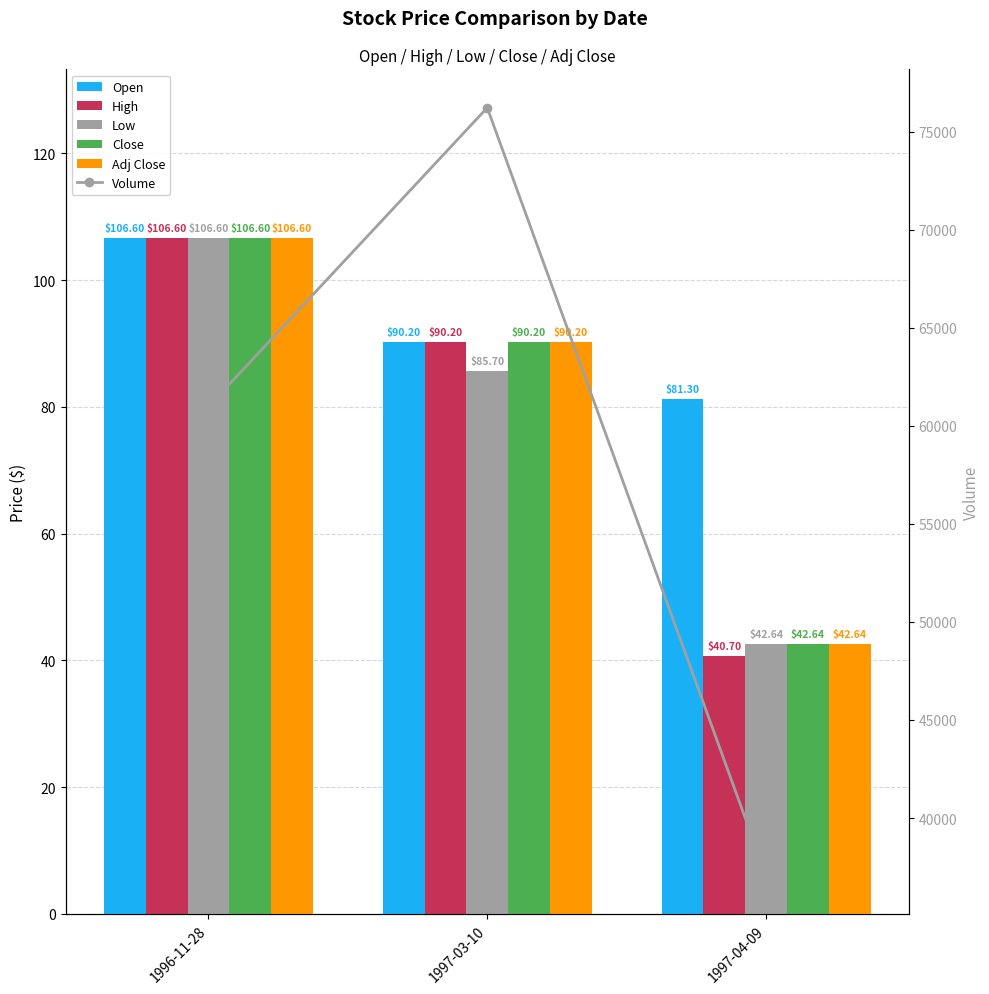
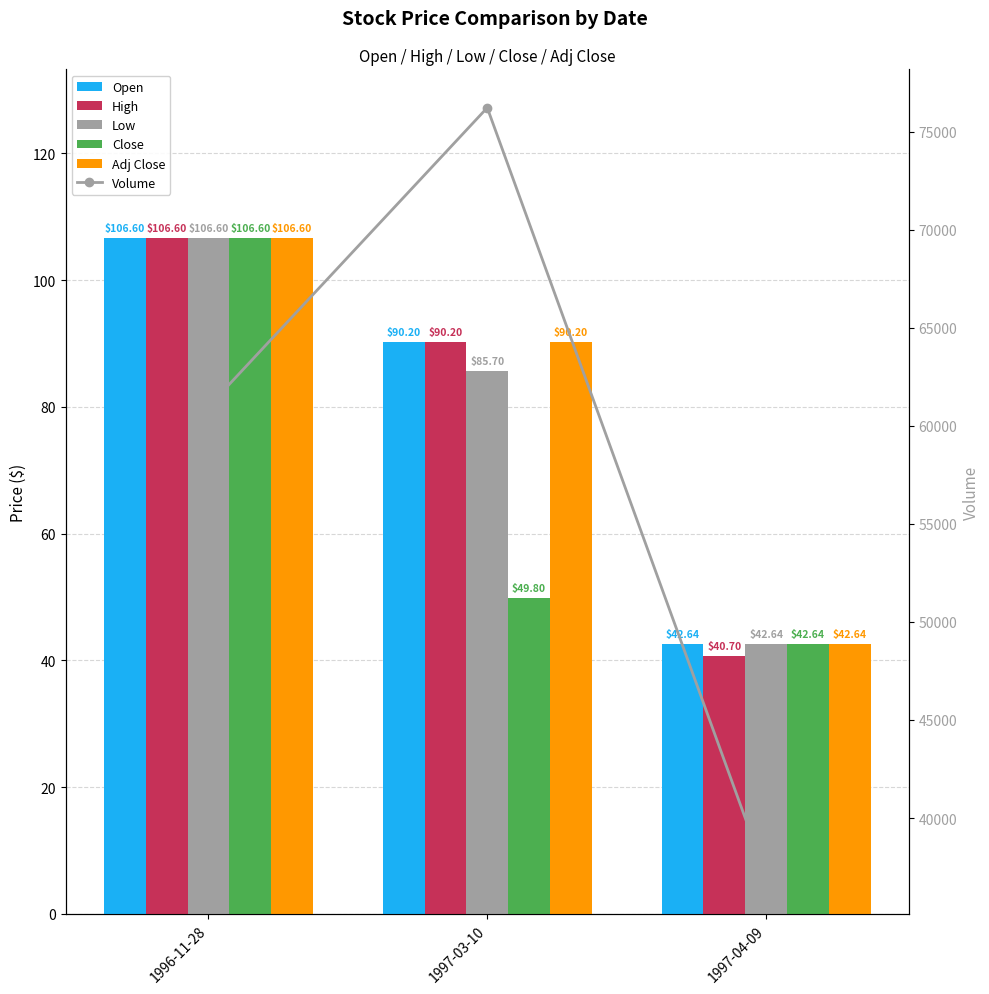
Close, 1997-03-10: $90.20 -> $49.80
Open, 1997-04-09: $81.30 -> $42.64
